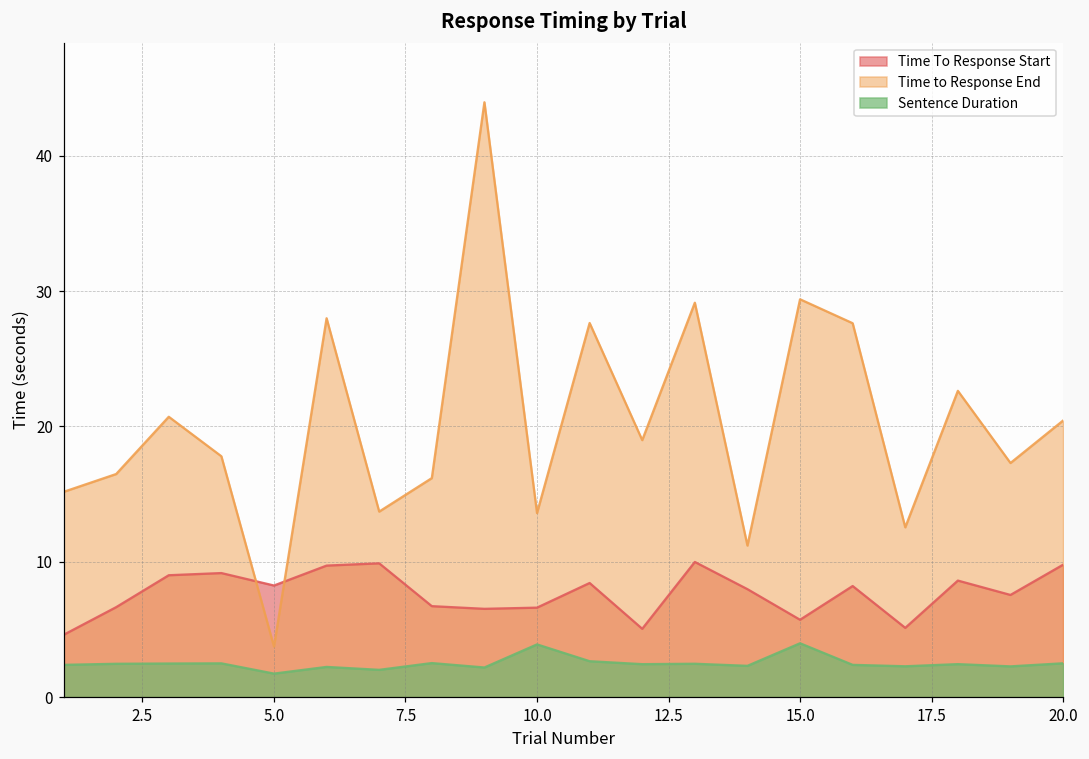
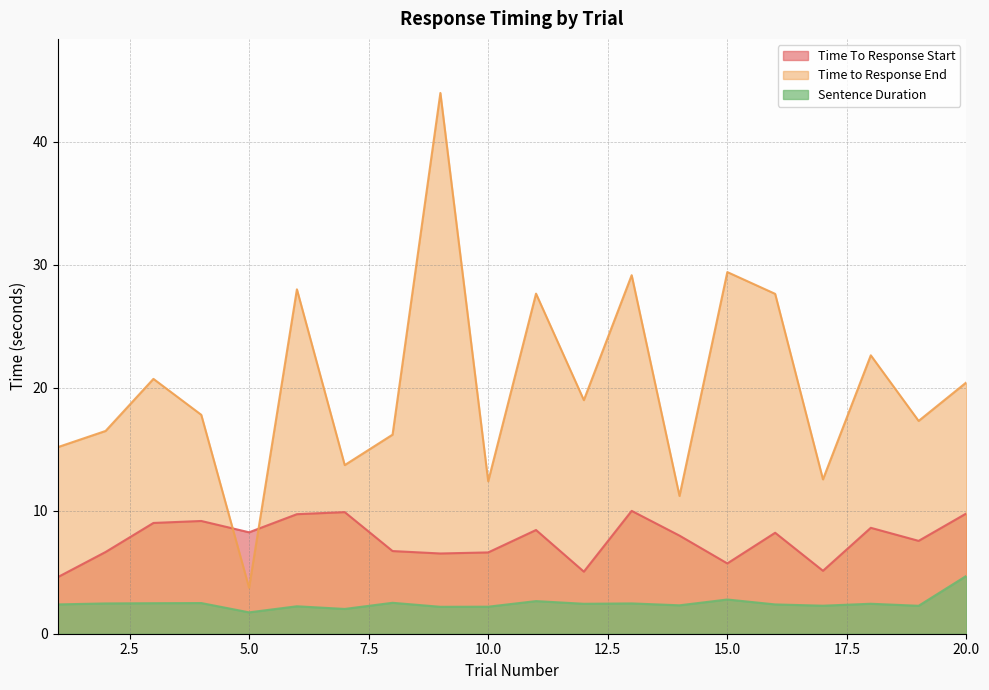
Time to Response End, 10.0: 13.6 -> 12.4
Sentence Duration, 10.0: 3.9 -> 2.2
Sentence Duration, 15.0: 4.0 -> 2.8
Sentence Duration, 20.0: 2.5 -> 4.7
